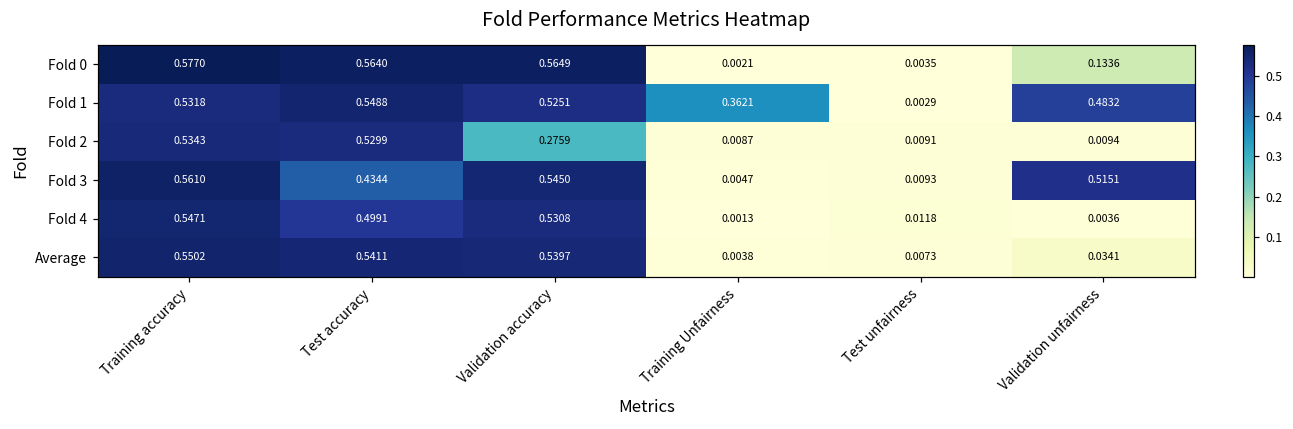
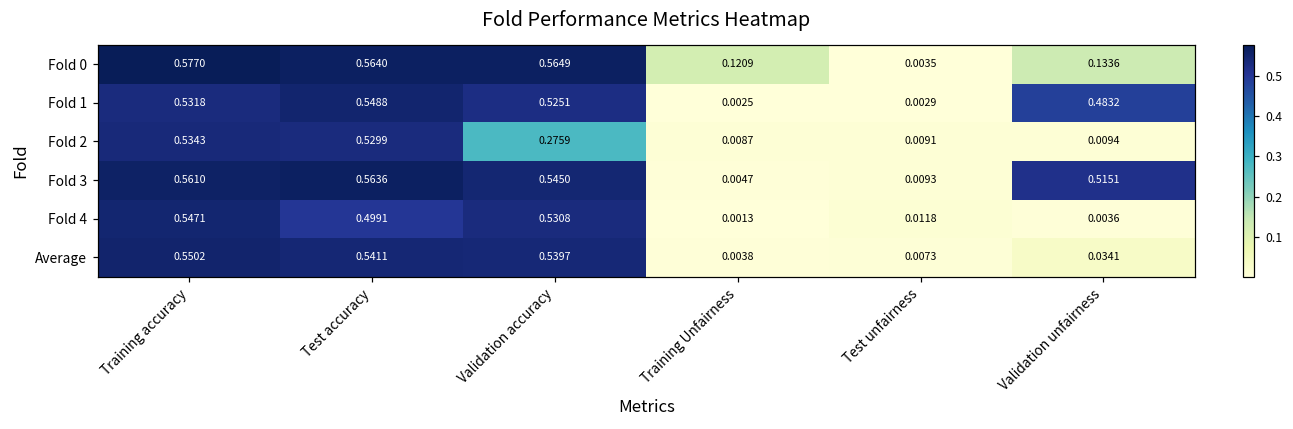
Fold 0, Training Unfairness: 0.0021 -> 0.1209
Fold 1, Training Unfairness: 0.3621 -> 0.0025
Fold 3, Test accuracy: 0.4344 -> 0.5636
